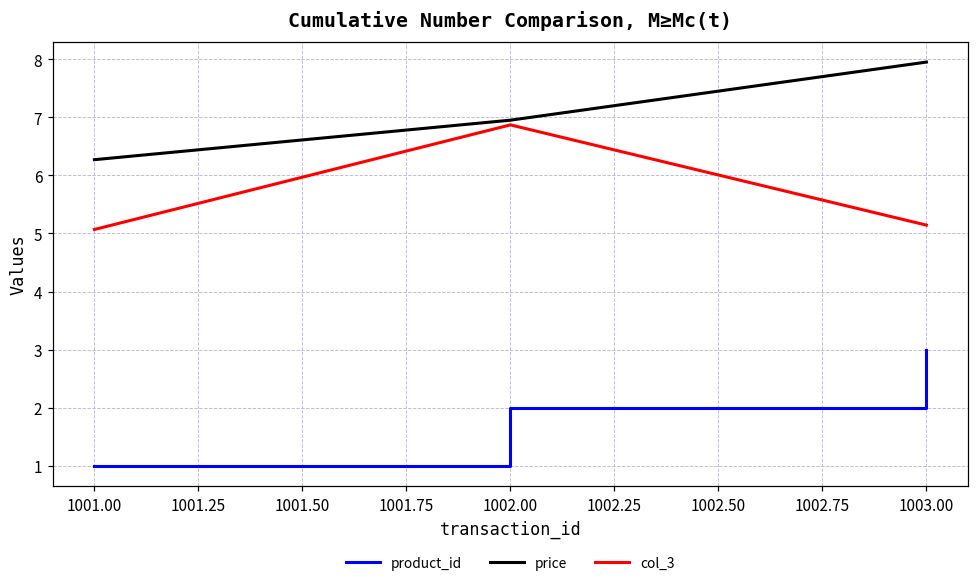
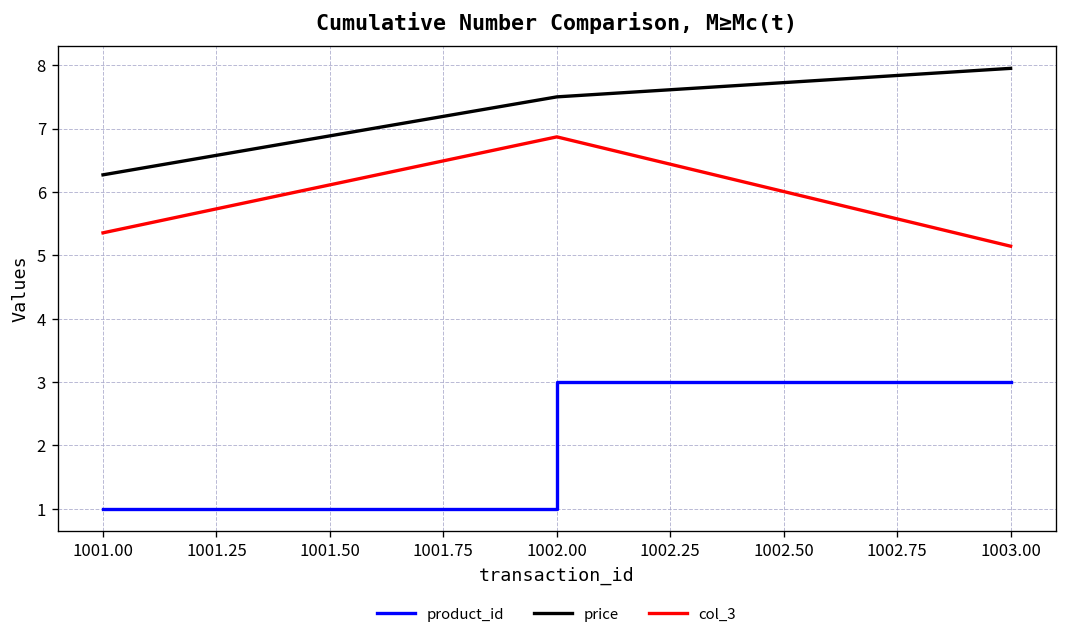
col_3, 1001.00: 5.1 -> 5.4
product_id, 1002.00: 2 -> 3
price, 1002.00: 7.0 -> 7.5
